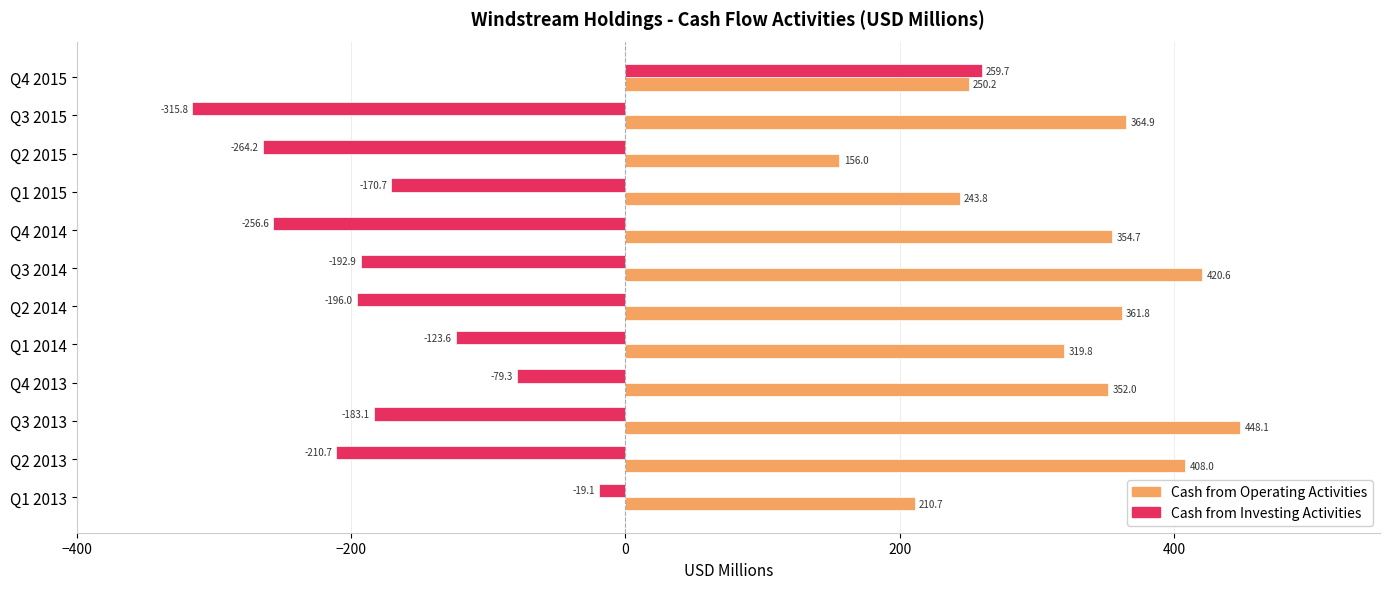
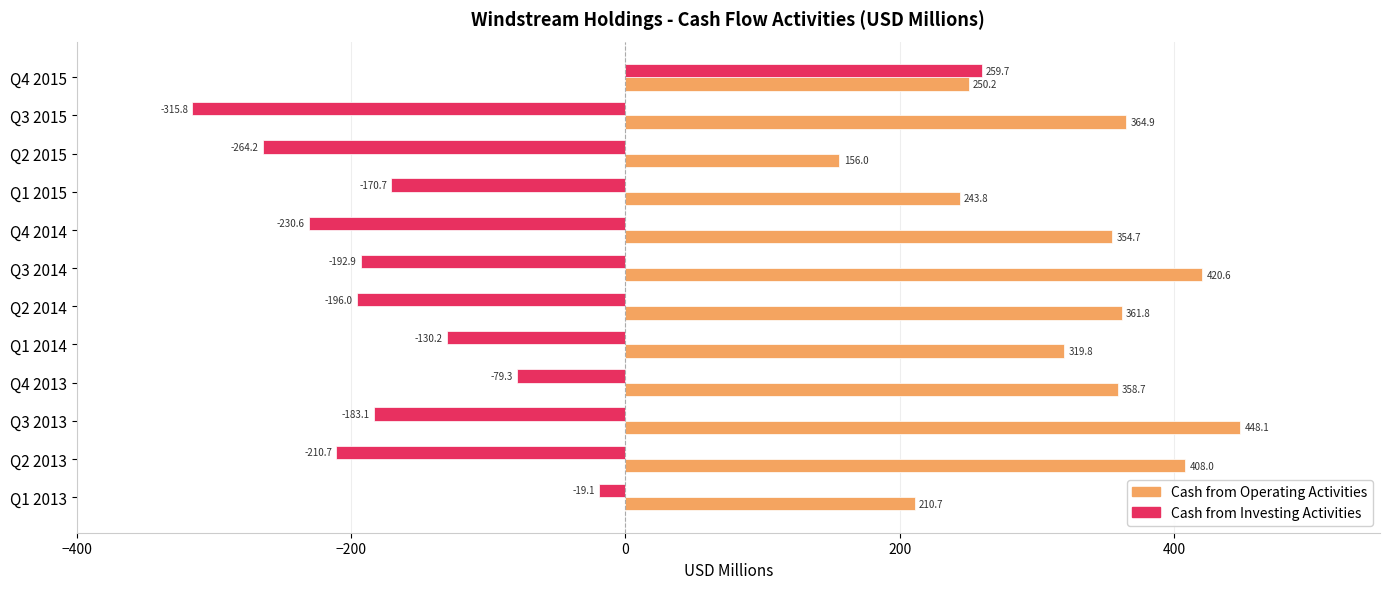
Cash from Investing Activities, Q4 2014: -256.6 -> -230.6
Cash from Investing Activities, Q1 2014: -123.6 -> -130.2
Cash from Operating Activities, Q4 2013: 352.0 -> 358.7
